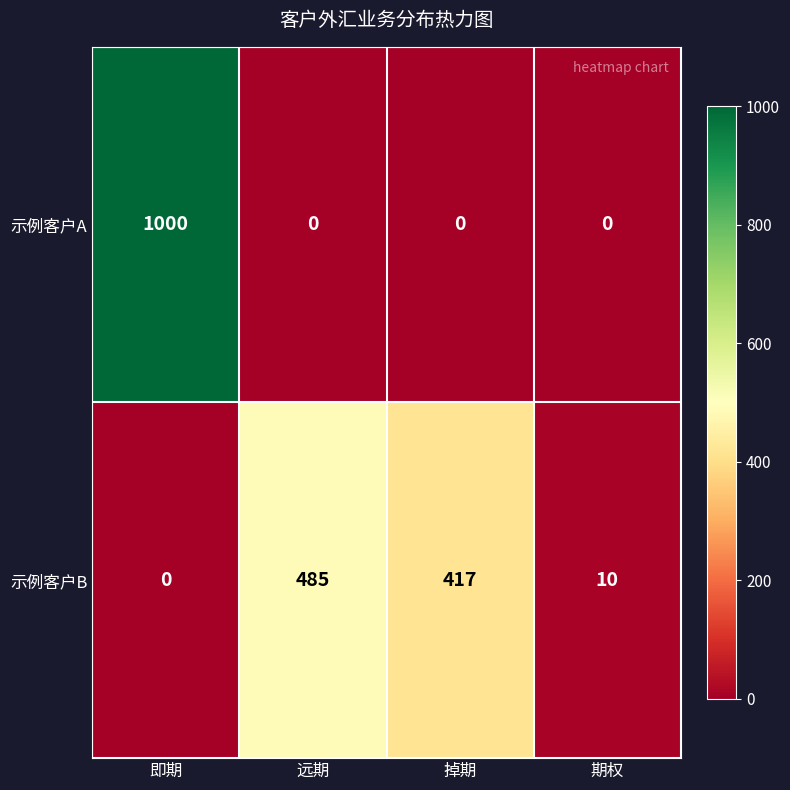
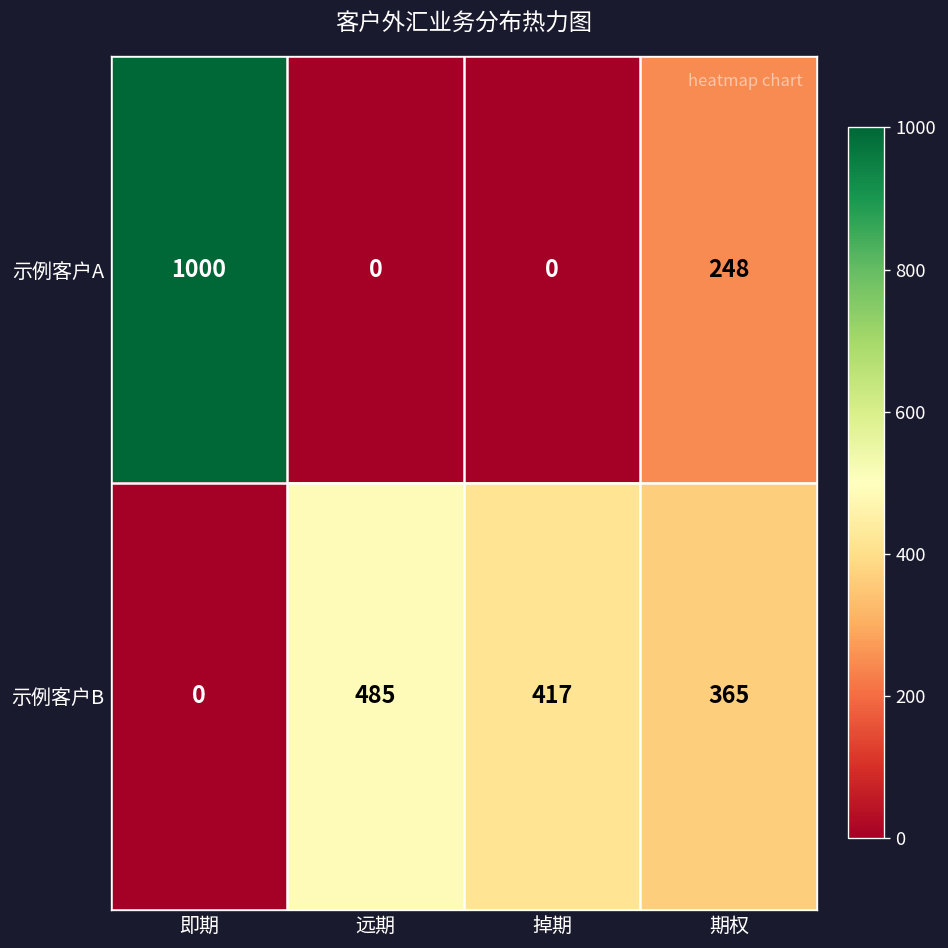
示例客户A, 期权: 0 -> 248
示例客户B, 期权: 10 -> 365
